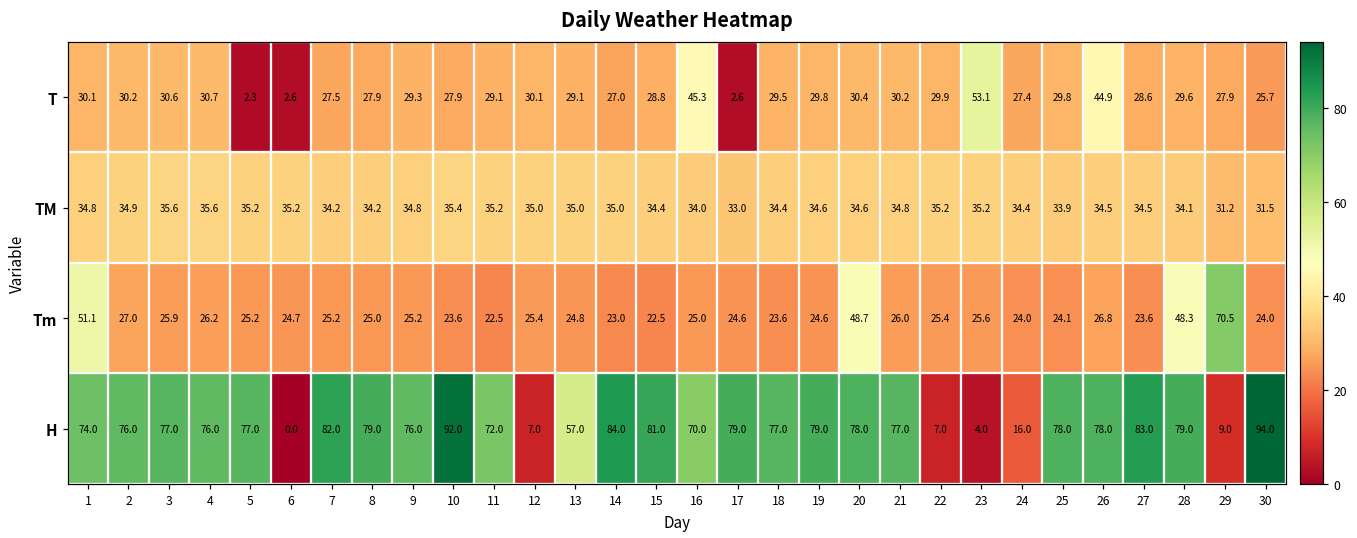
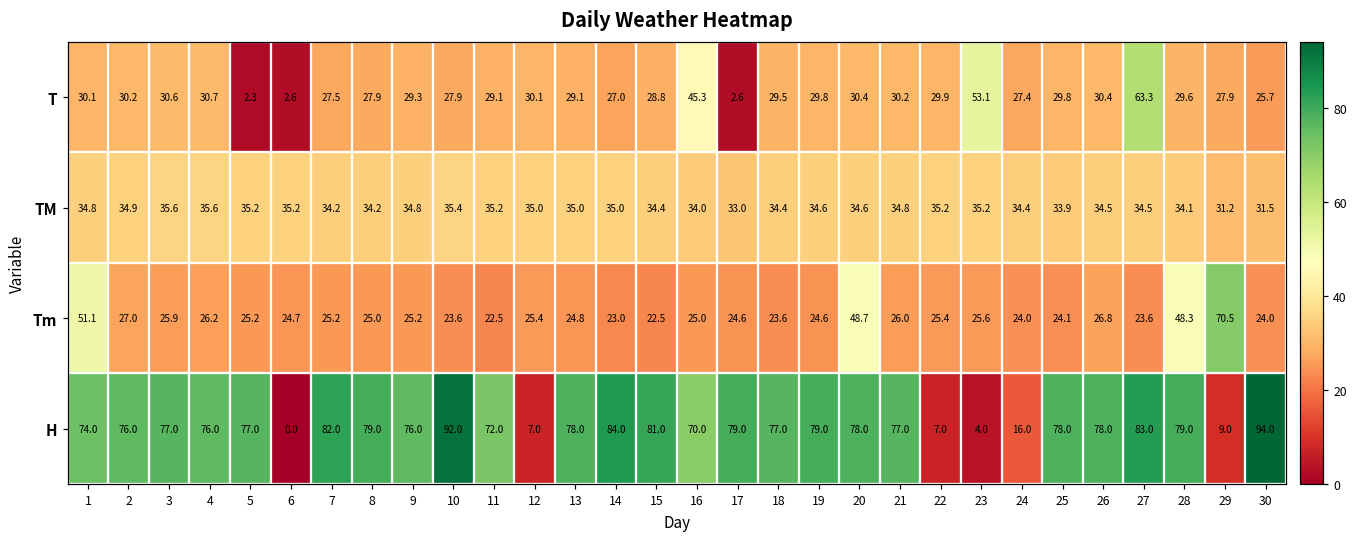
T, 26: 44.9 -> 30.4
T, 27: 28.6 -> 63.3
H, 13: 57.0 -> 78.0
